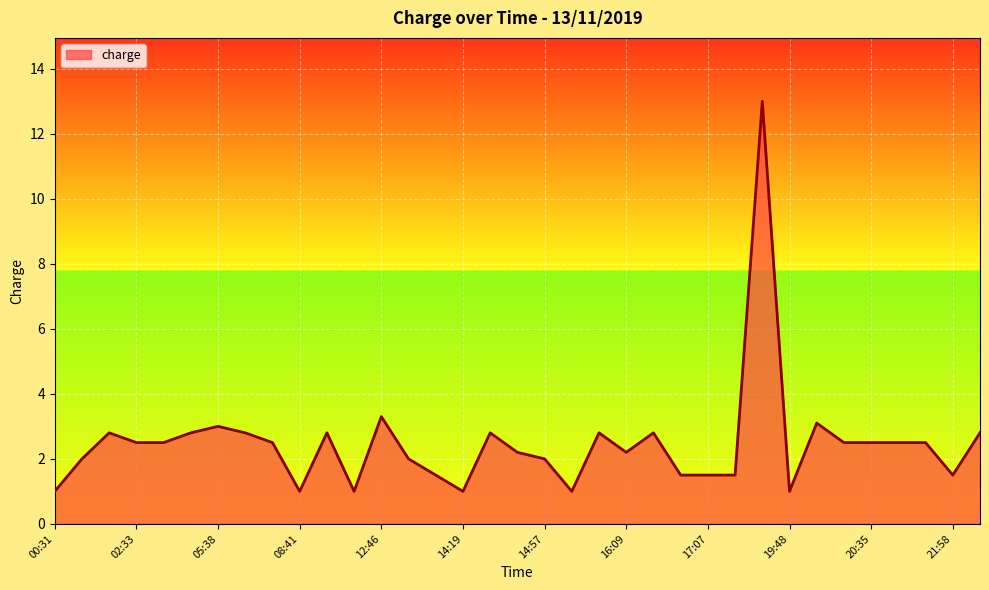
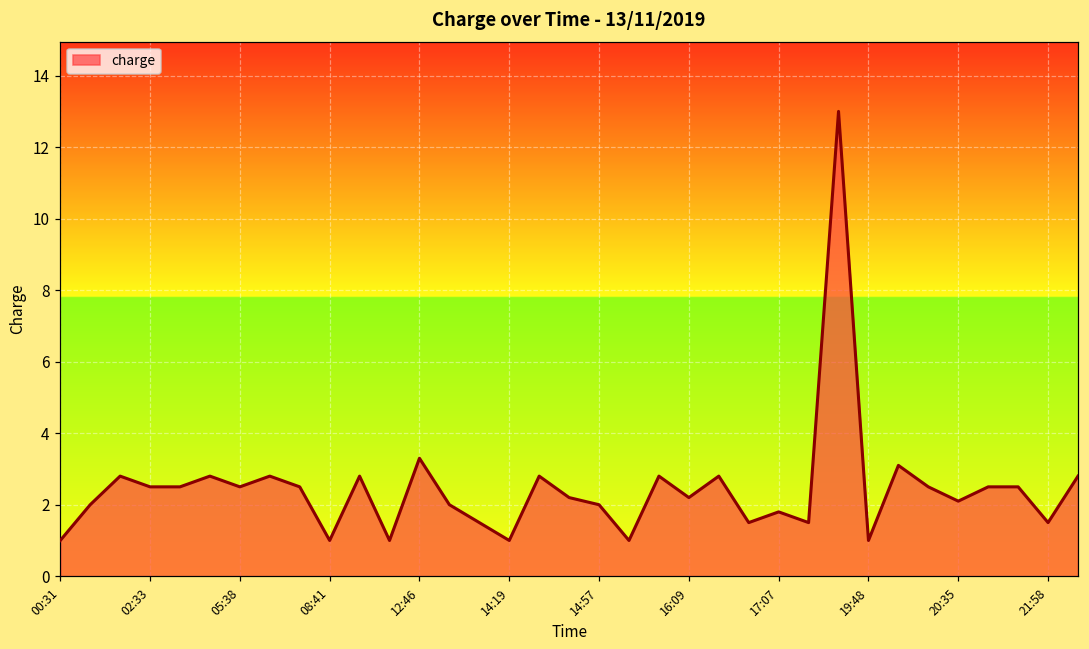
05:38: 3.0 -> 2.5
17:07: 1.5 -> 1.8
20:35: 2.5 -> 2.1
